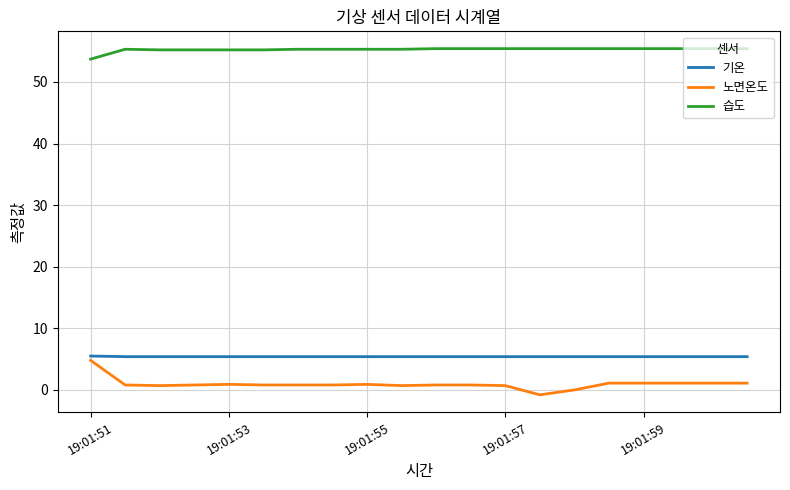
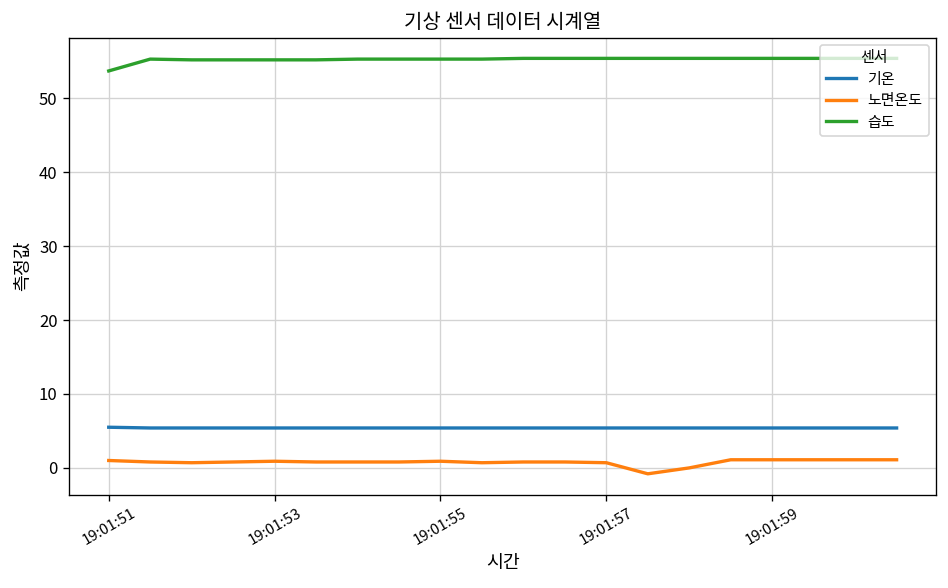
노면온도, 19:01:51: 5 -> 1
